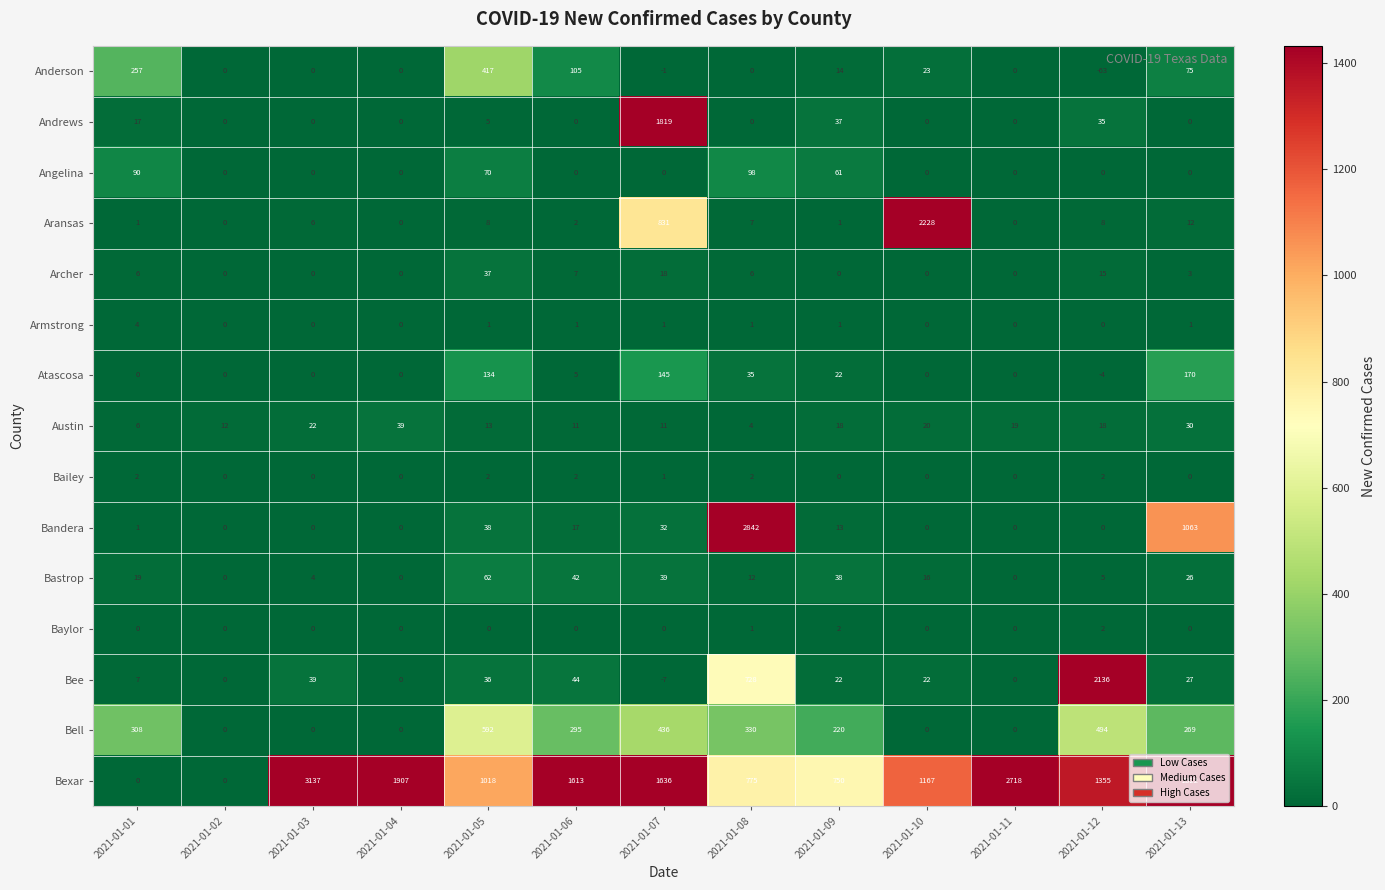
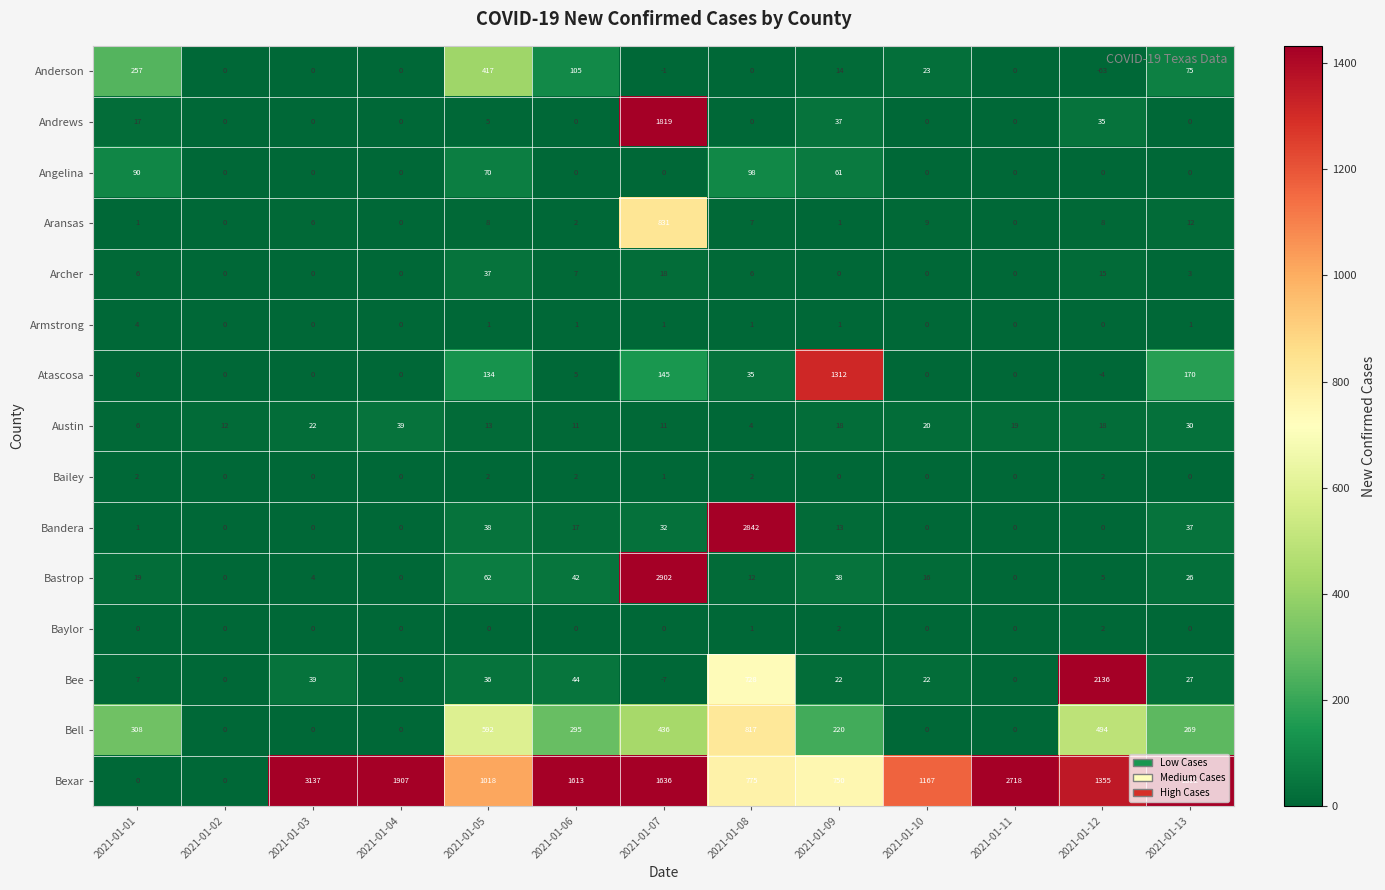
Aransas, 2021-01-10: 2228 -> 9
Atascosa, 2021-01-09: 22 -> 1312
Bandera, 2021-01-13: 1063 -> 37
Bastrop, 2021-01-07: 39 -> 2902
Bell, 2021-01-08: 330 -> 817
